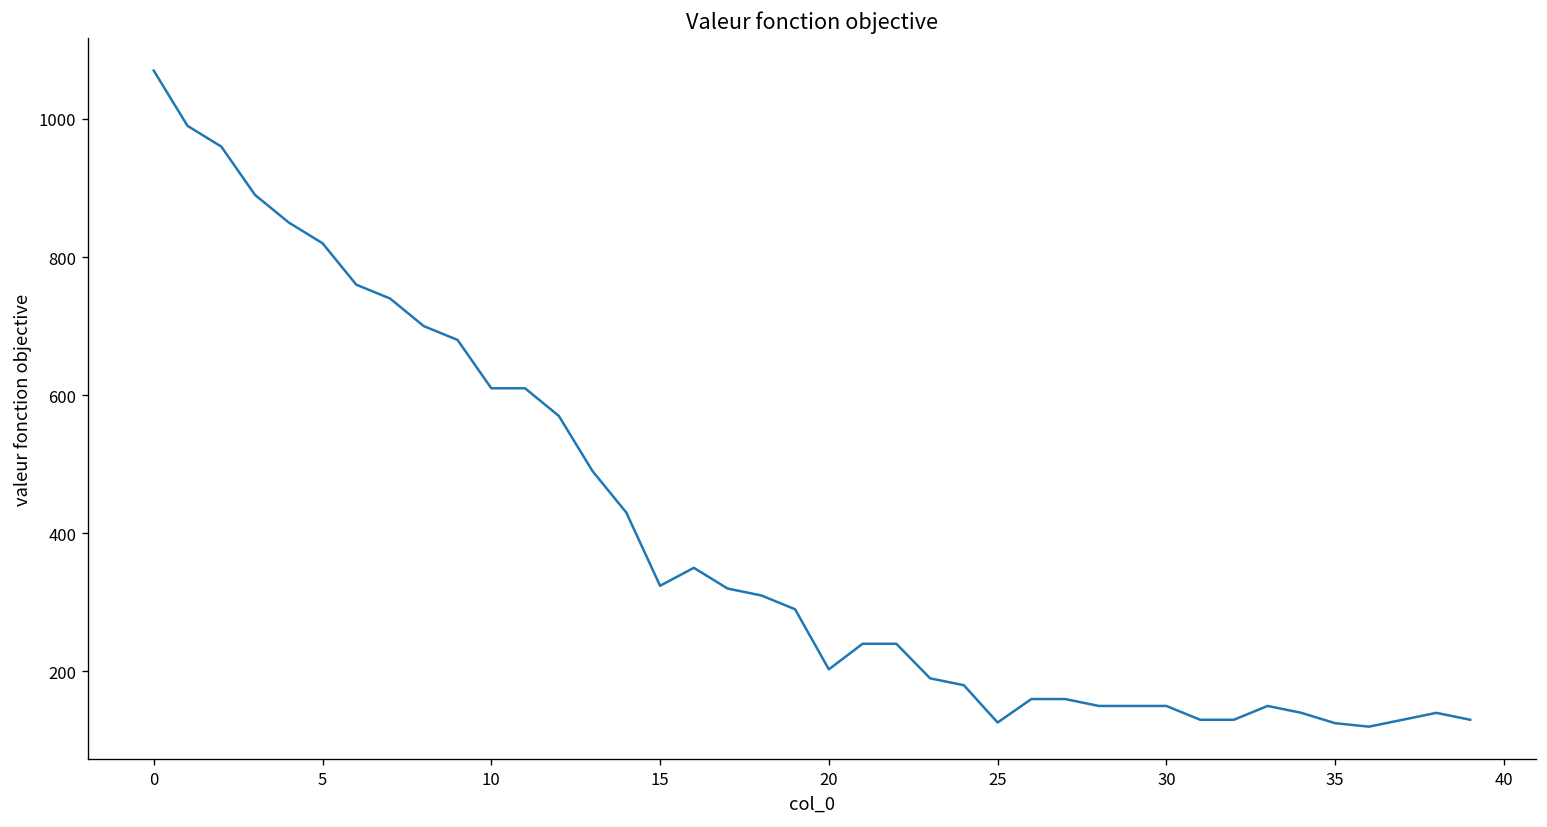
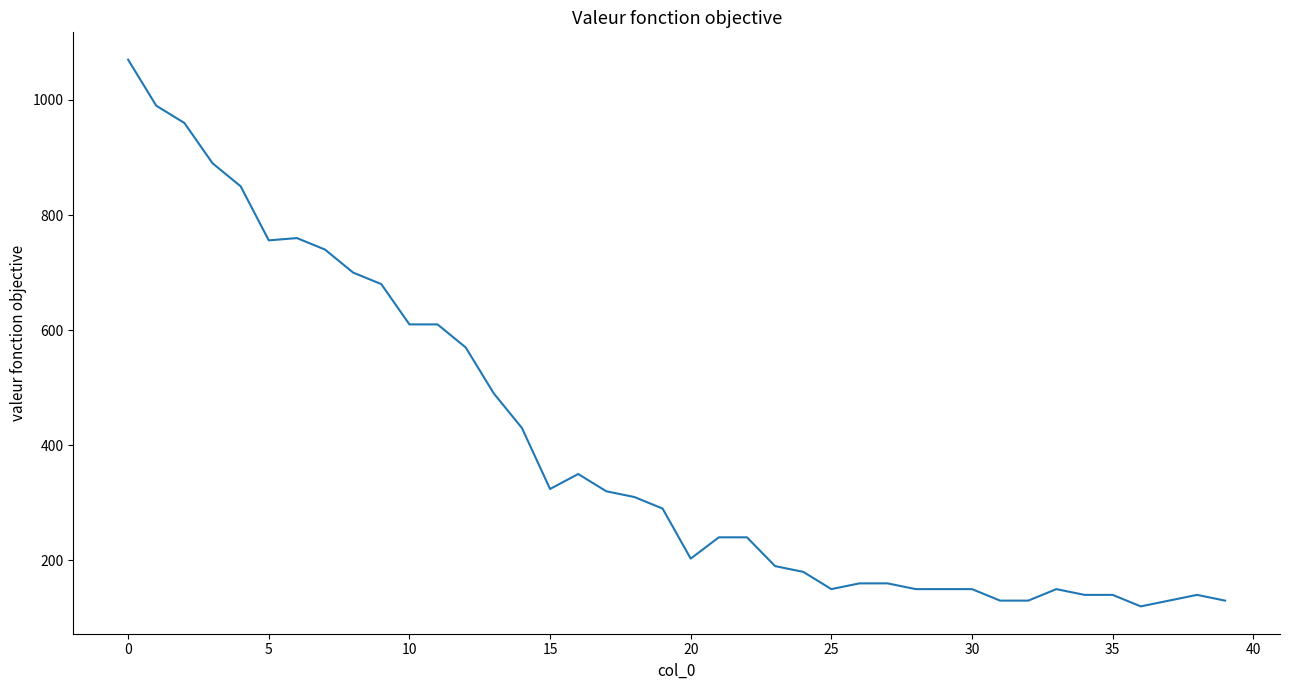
5: 820 -> 760
25: 130 -> 150
35: 130 -> 140
